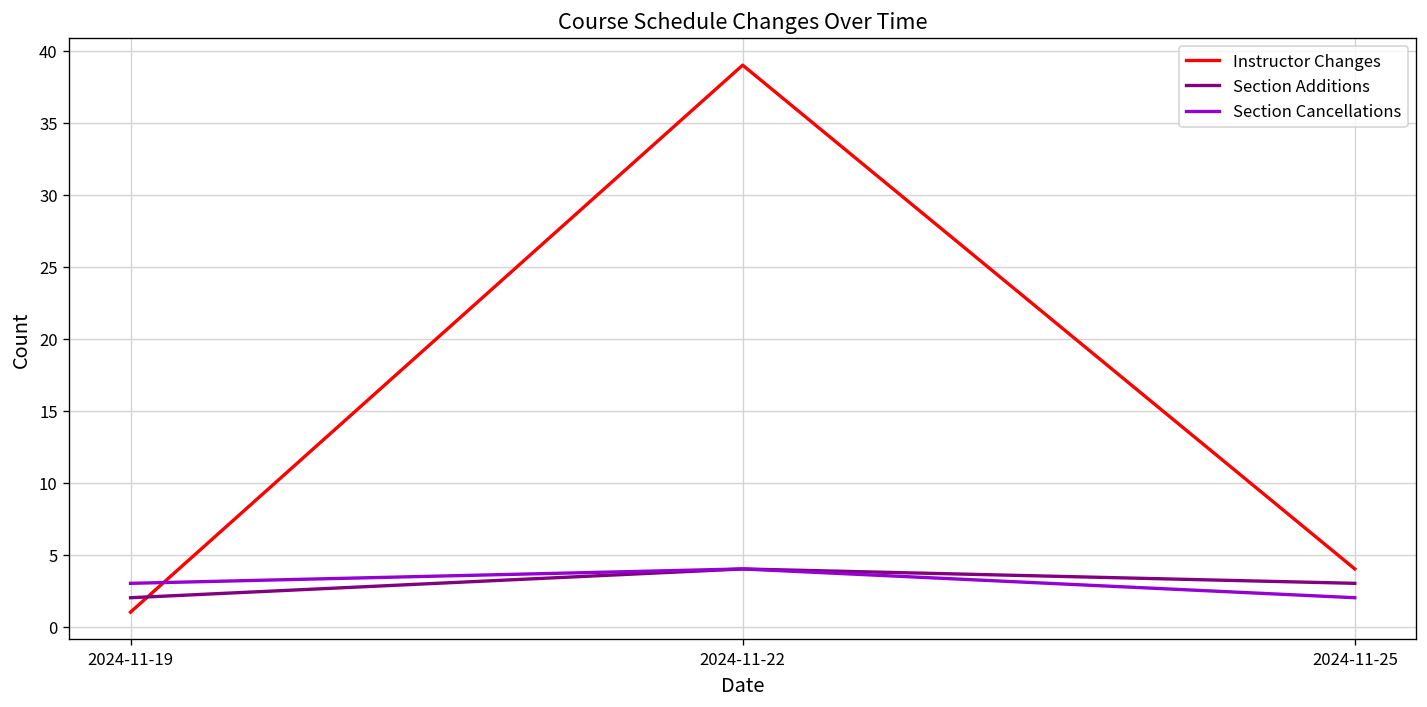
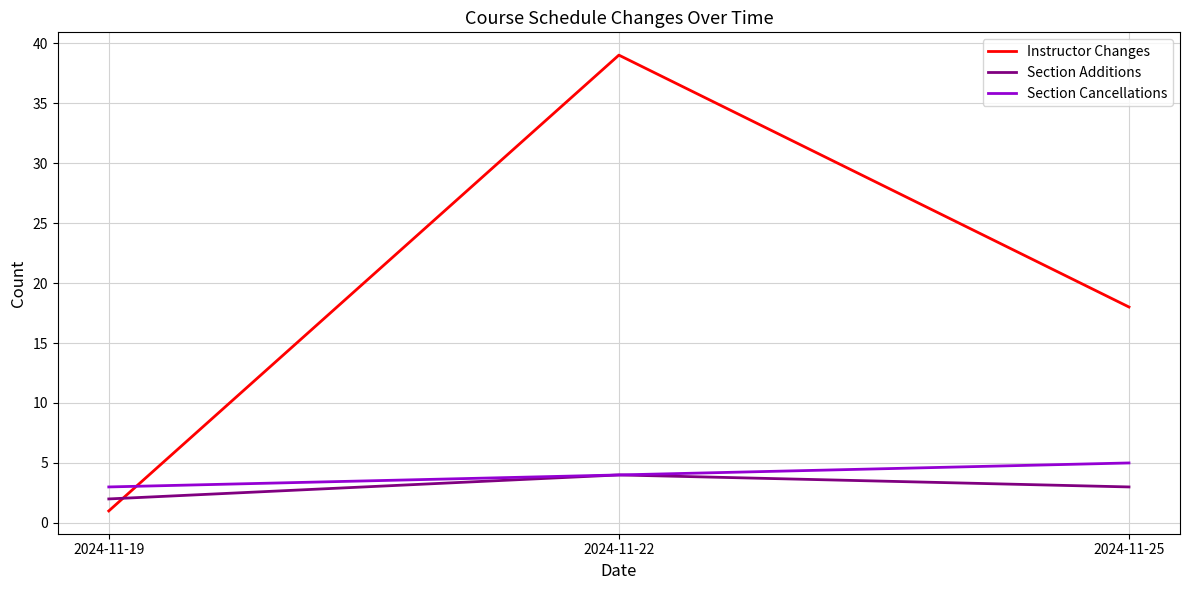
Instructor Changes, 2024-11-25: 4 -> 18
Section Cancellations, 2024-11-25: 2 -> 5
